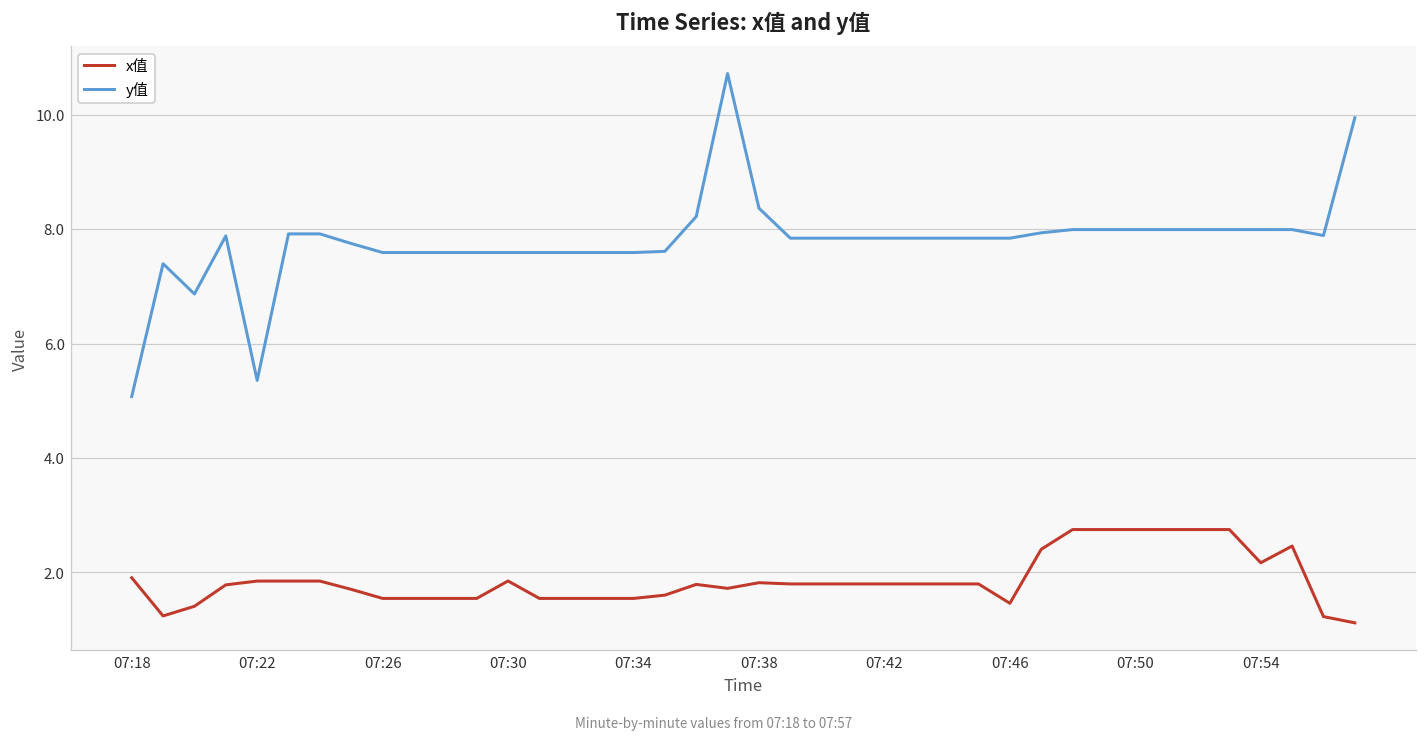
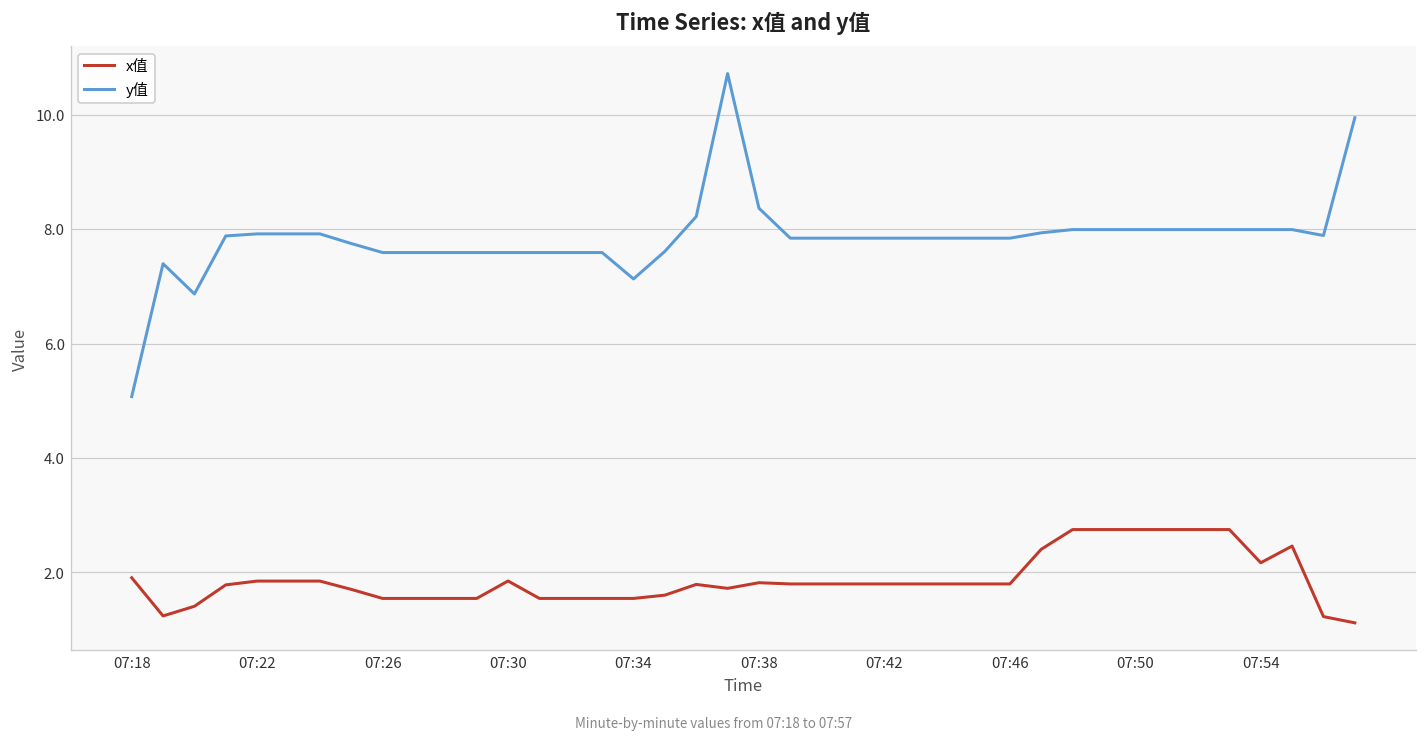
y值, 07:22: 5.4 -> 7.9
y值, 07:34: 7.6 -> 7.1
x值, 07:46: 1.5 -> 1.8
